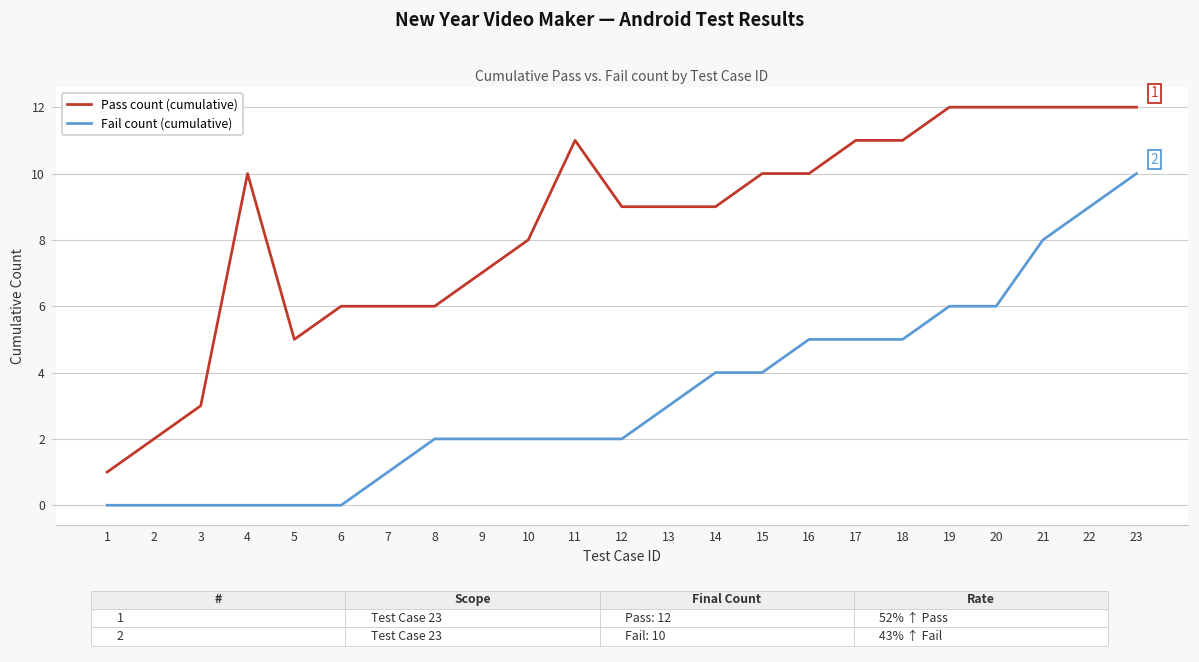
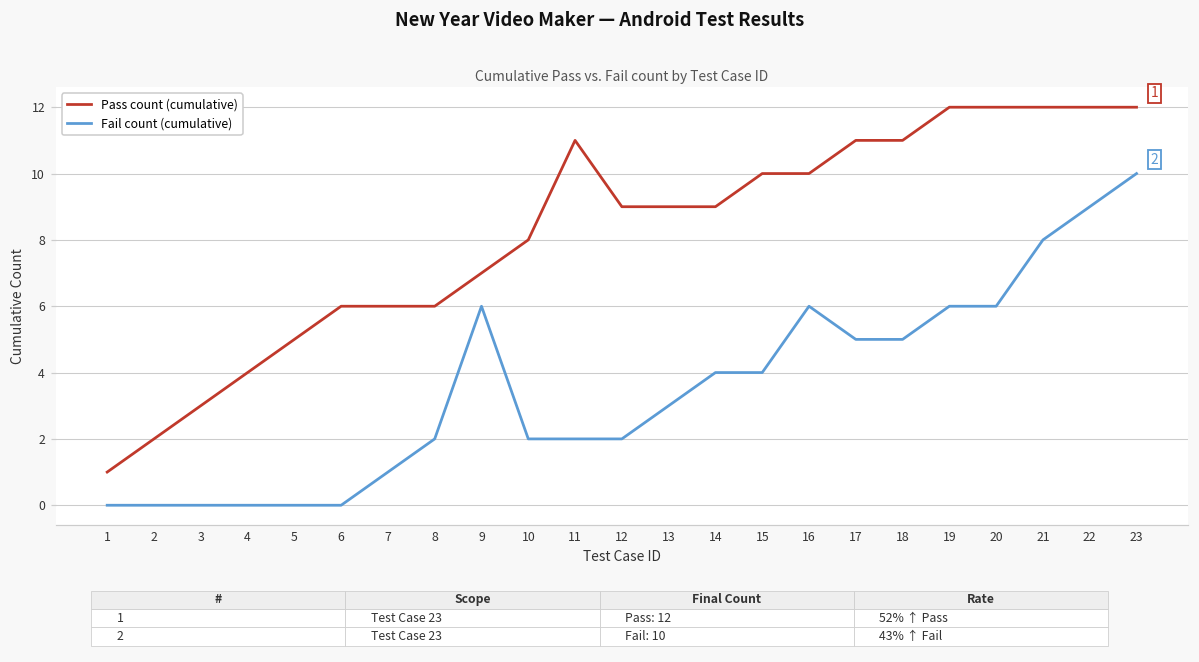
Pass count (cumulative), 4: 10 -> 4
Fail count (cumulative), 9: 2 -> 6
Fail count (cumulative), 16: 5 -> 6
